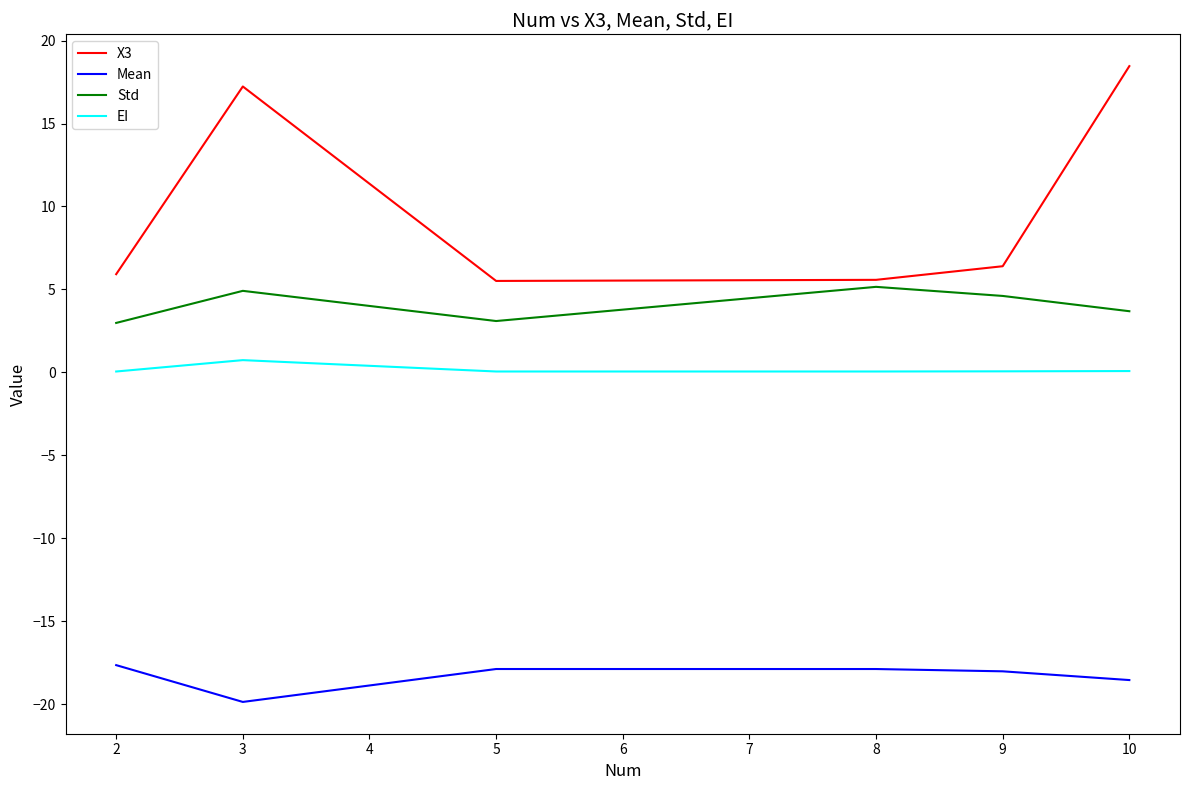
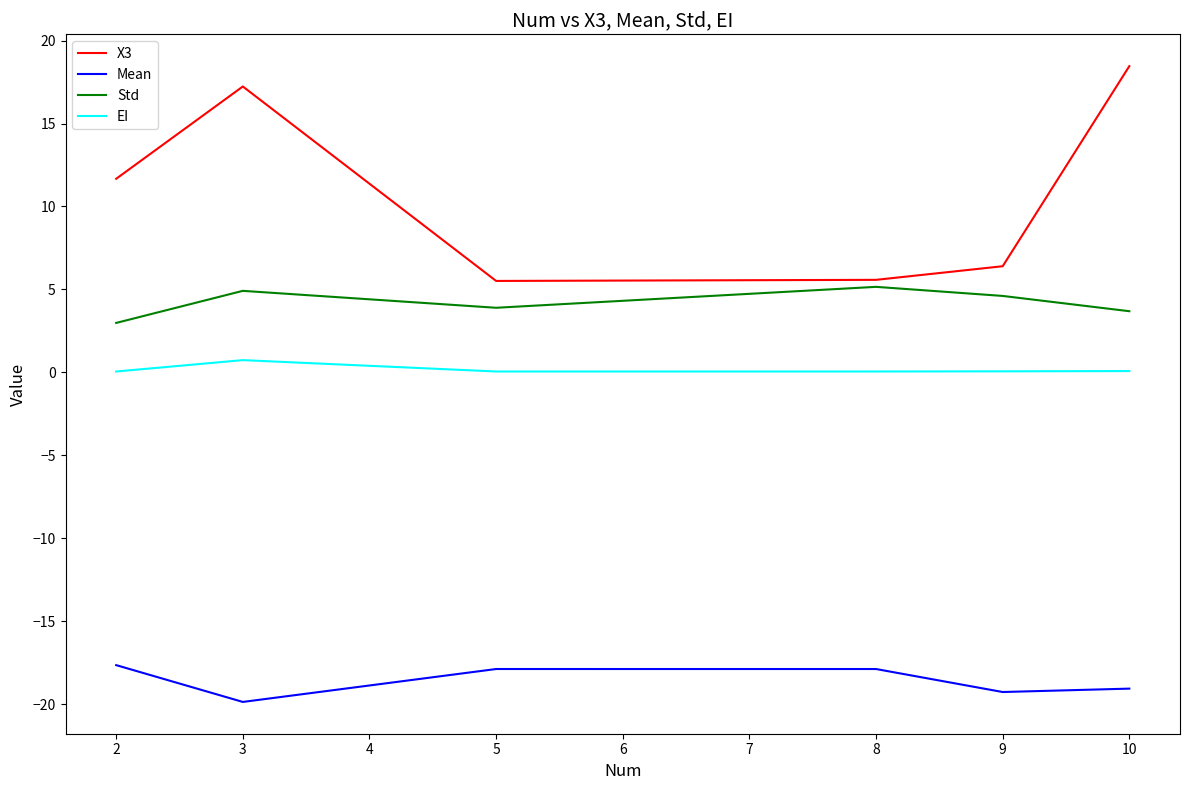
X3, 2: 5.9 -> 11.7
Std, 5: 3.1 -> 3.9
Mean, 9: -18.0 -> -19.3
Mean, 10: -18.6 -> -19.1
